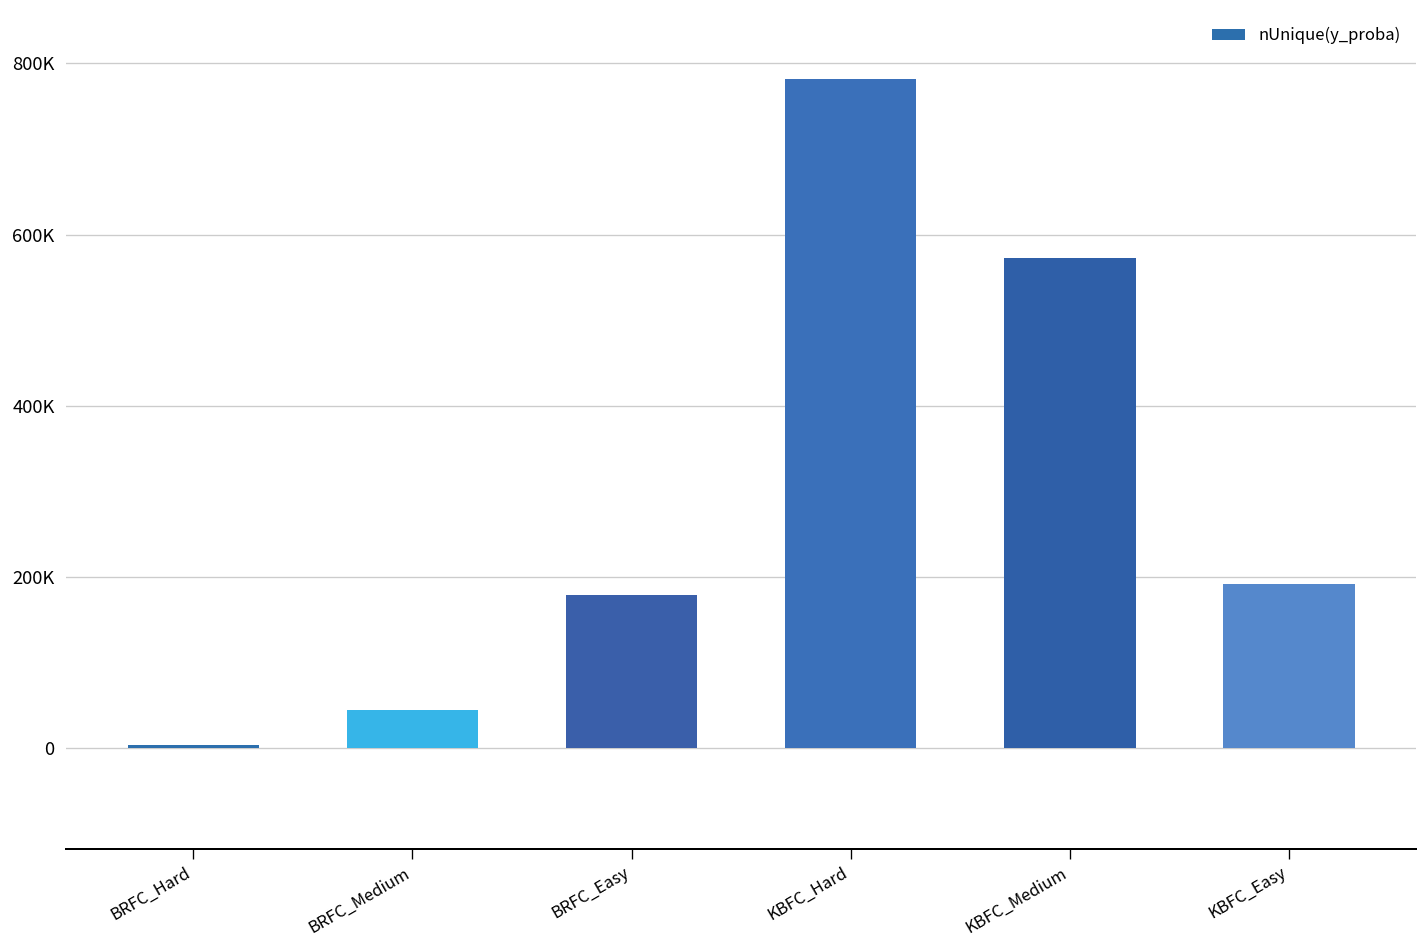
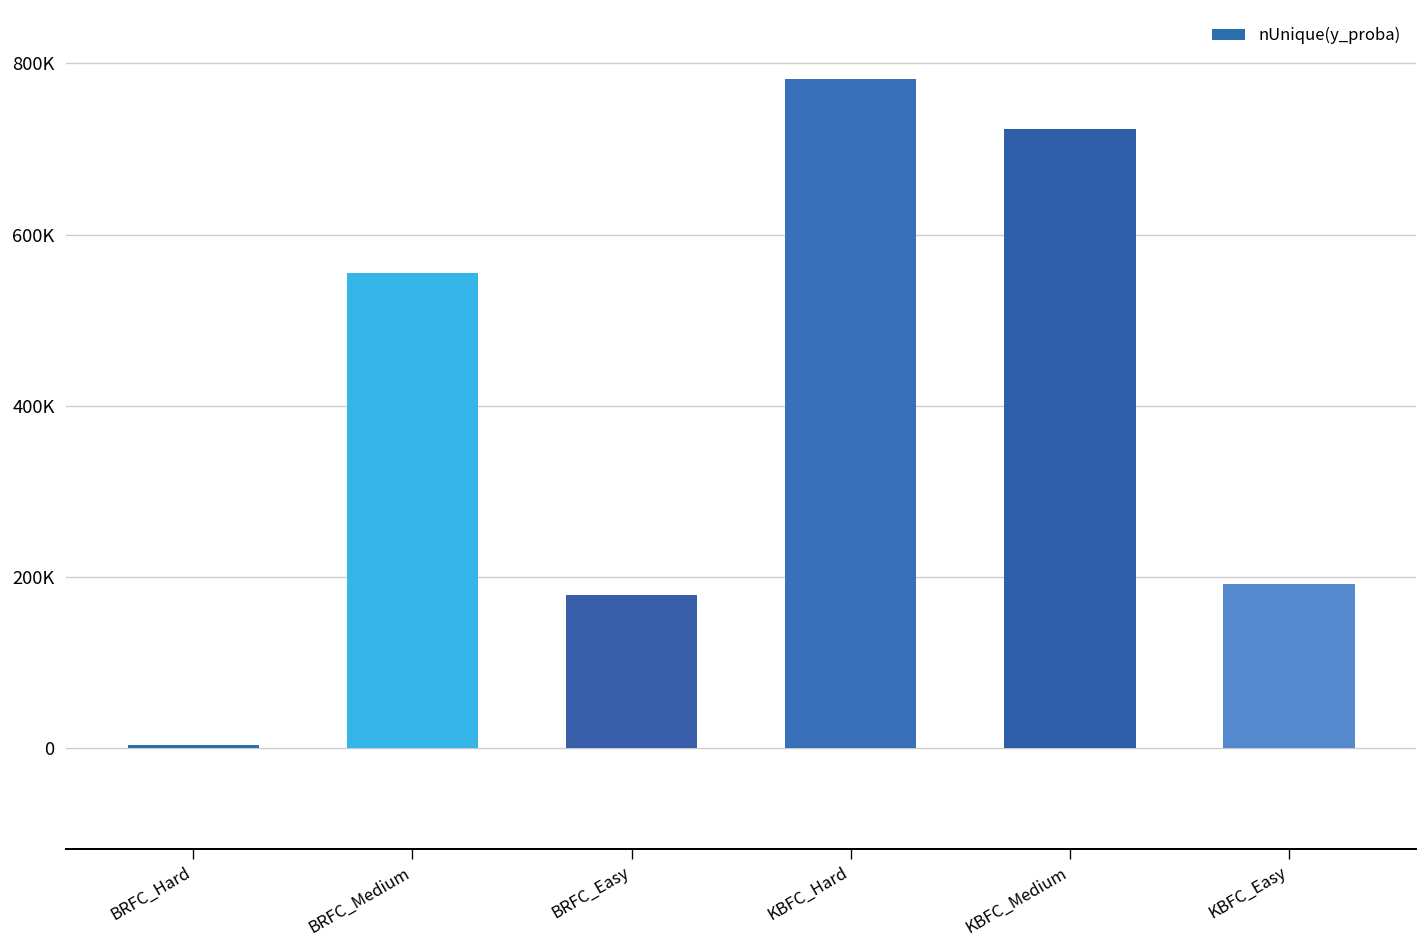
BRFC_Medium: 50000 -> 560000
KBFC_Medium: 570000 -> 720000
